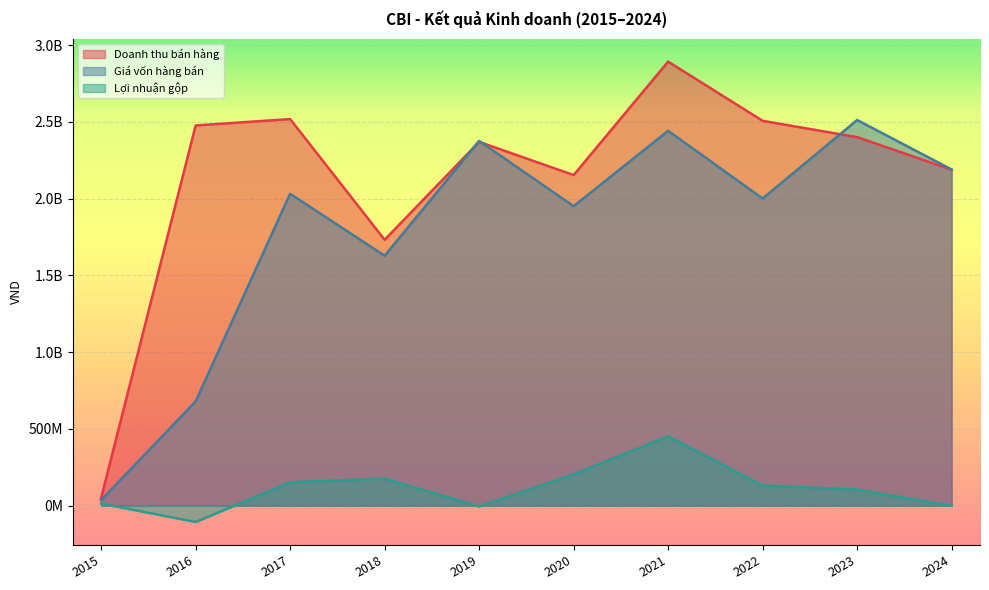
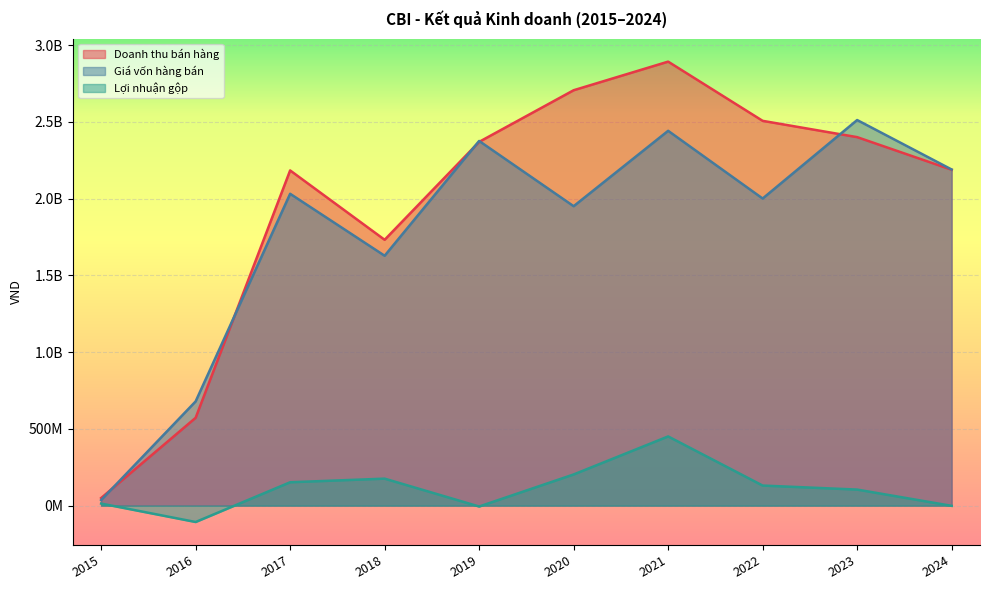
Doanh thu bán hàng, 2016: 2480000000 -> 570000000
Doanh thu bán hàng, 2017: 2520000000 -> 2180000000
Doanh thu bán hàng, 2020: 2150000000 -> 2710000000
